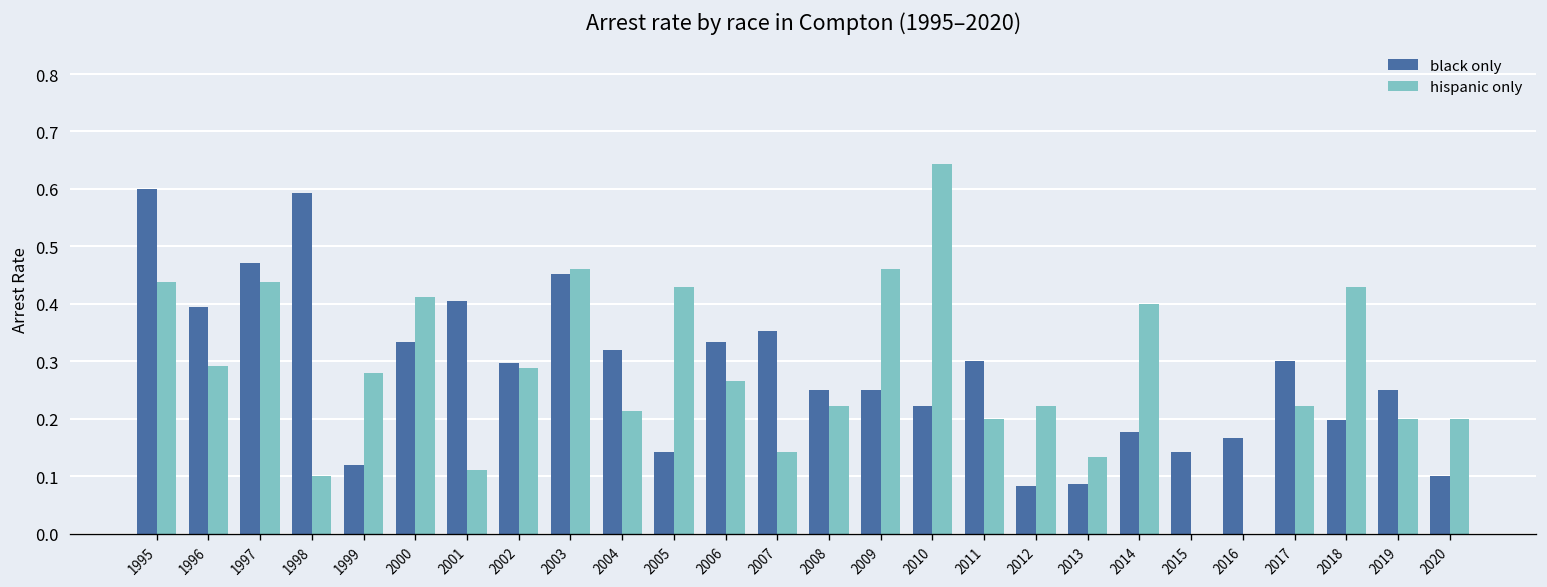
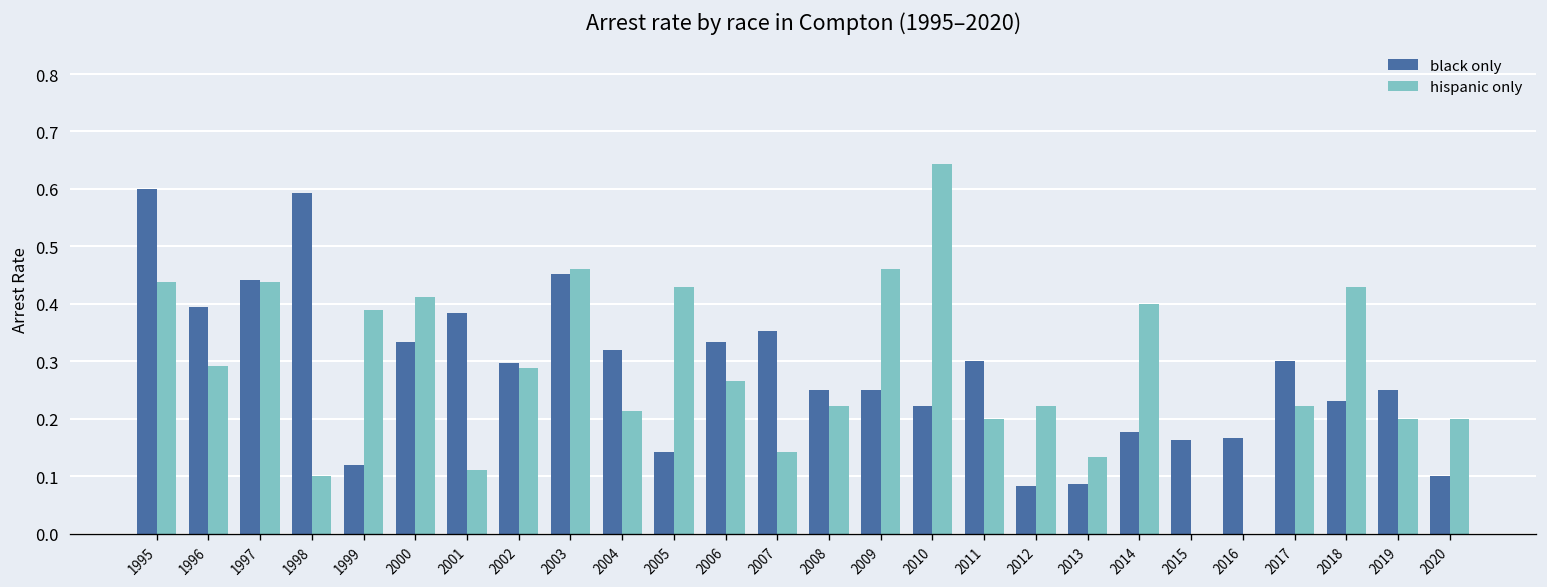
black only, 1997: 0.47 -> 0.44
hispanic only, 1999: 0.28 -> 0.39
black only, 2001: 0.40 -> 0.38
black only, 2015: 0.14 -> 0.16
black only, 2018: 0.20 -> 0.23
